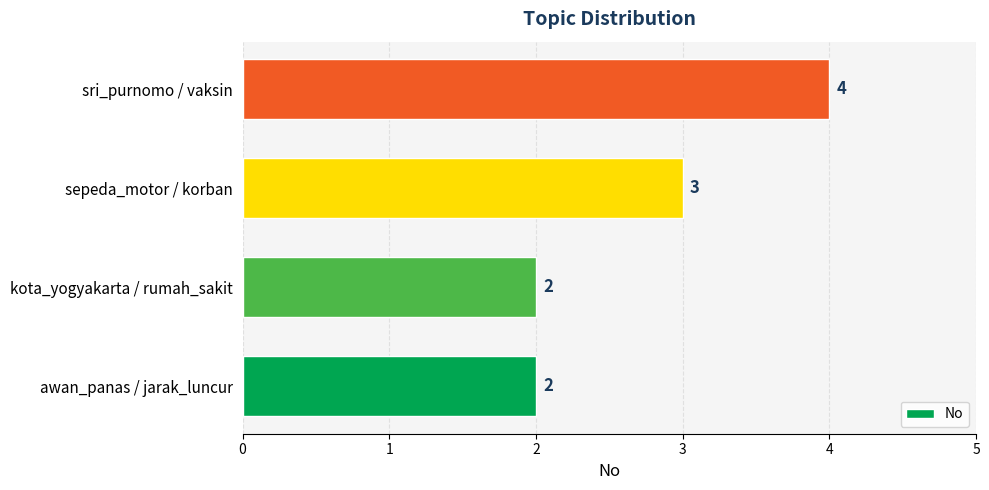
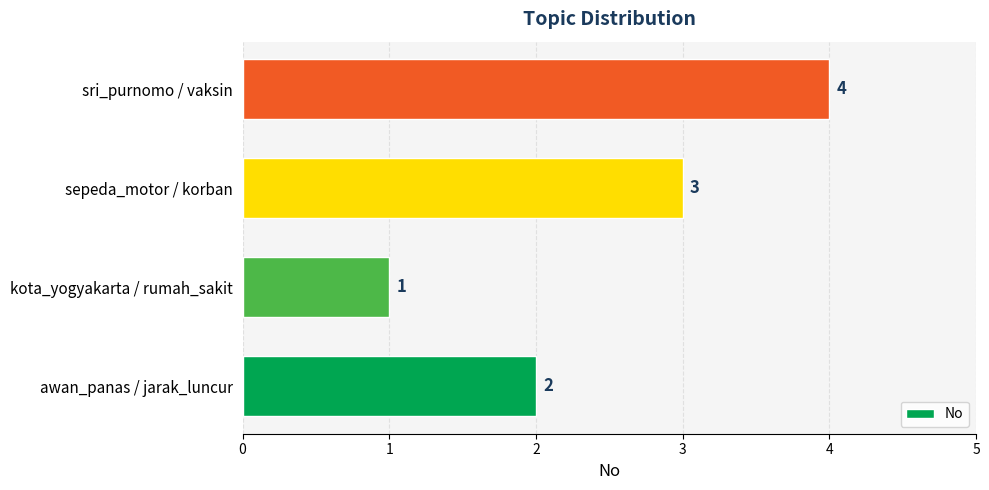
kota_yogyakarta / rumah_sakit: 2 -> 1
